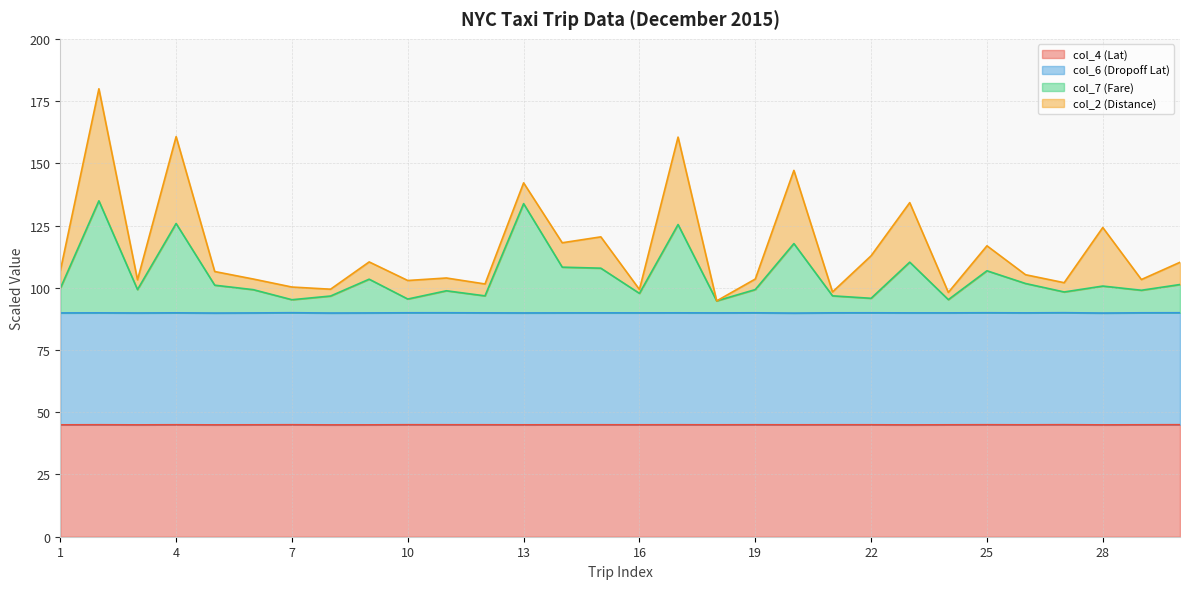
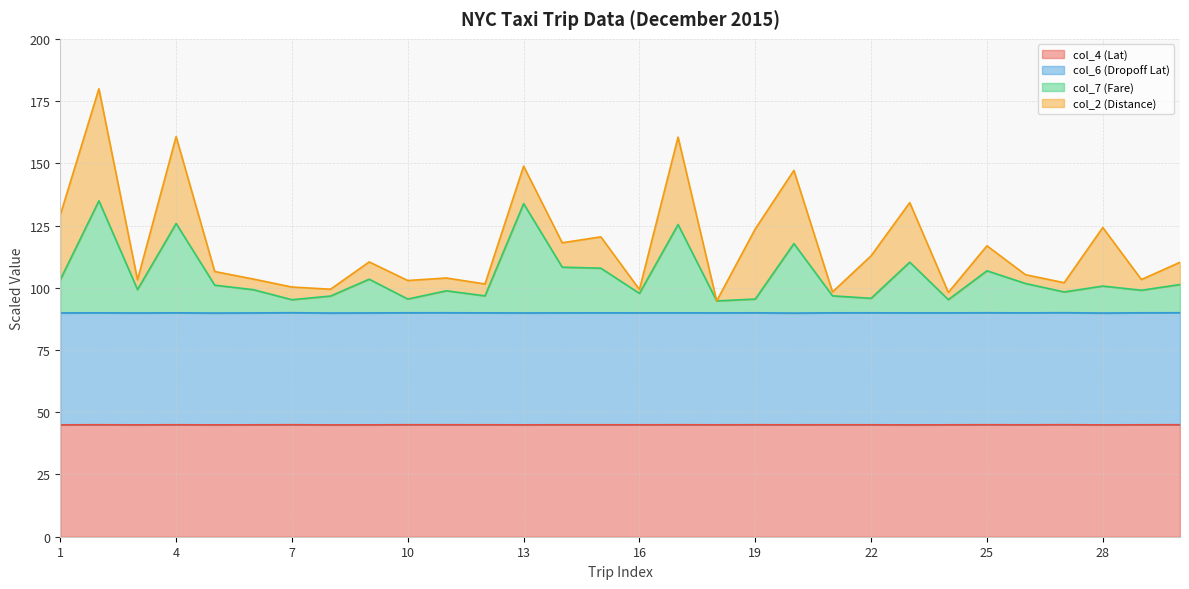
col_7 (Fare), 1: 10 -> 13
col_2 (Distance), 1: 7 -> 26
col_2 (Distance), 13: 8 -> 15
col_7 (Fare), 19: 9 -> 6
col_2 (Distance), 19: 4 -> 28
